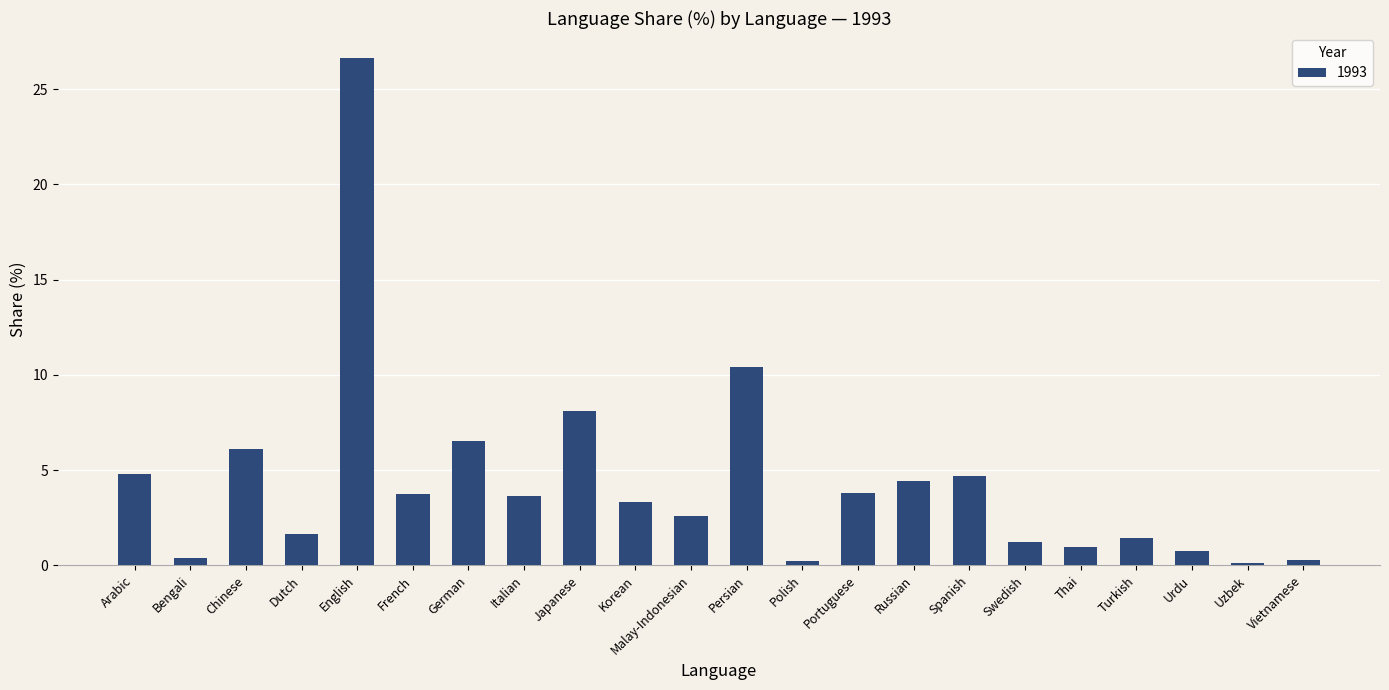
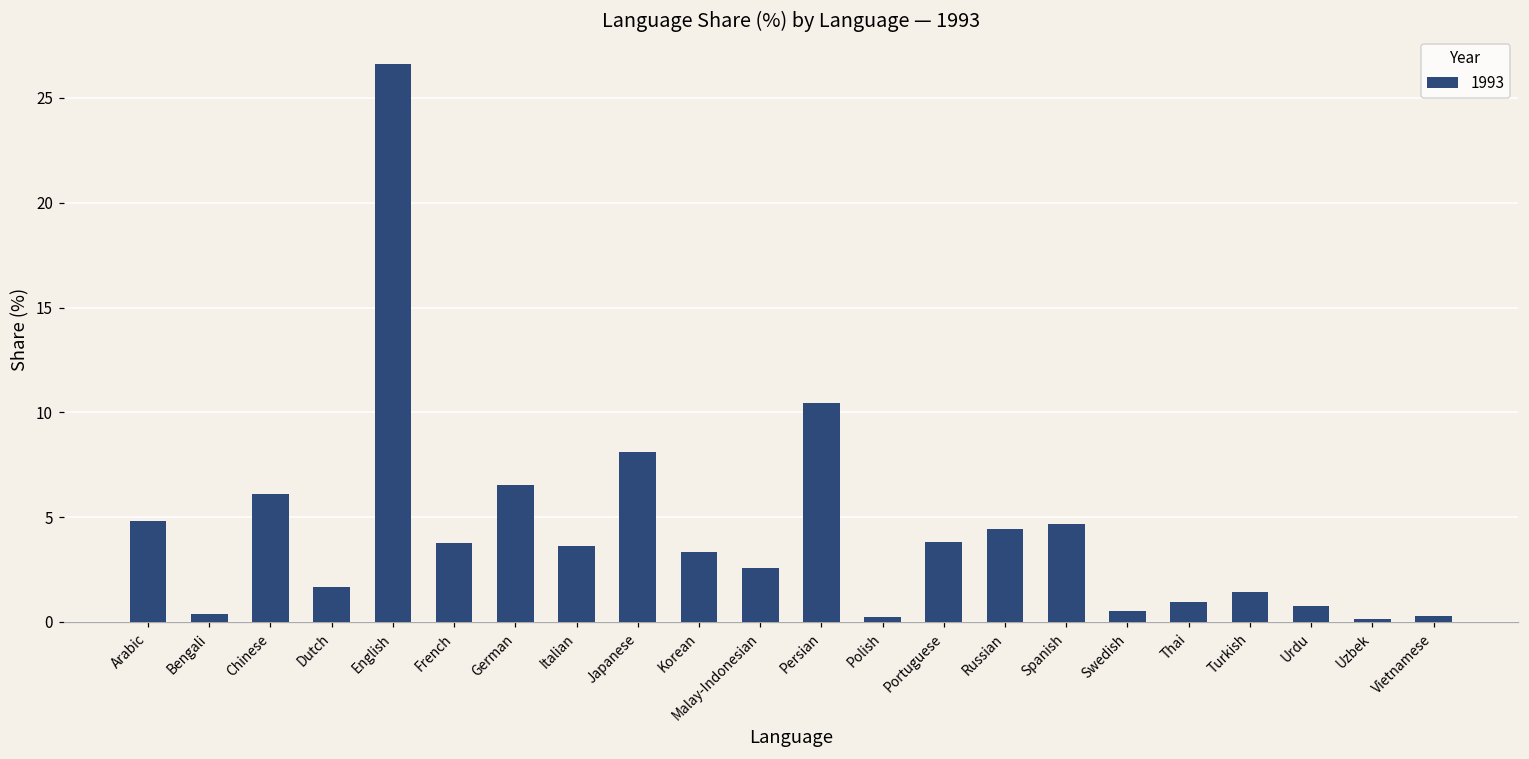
Swedish: 1.2 -> 0.5
